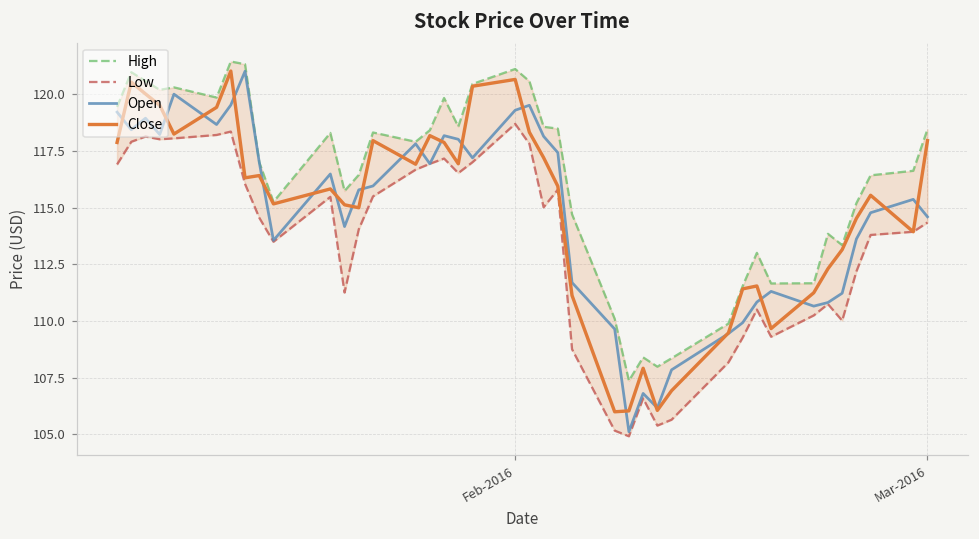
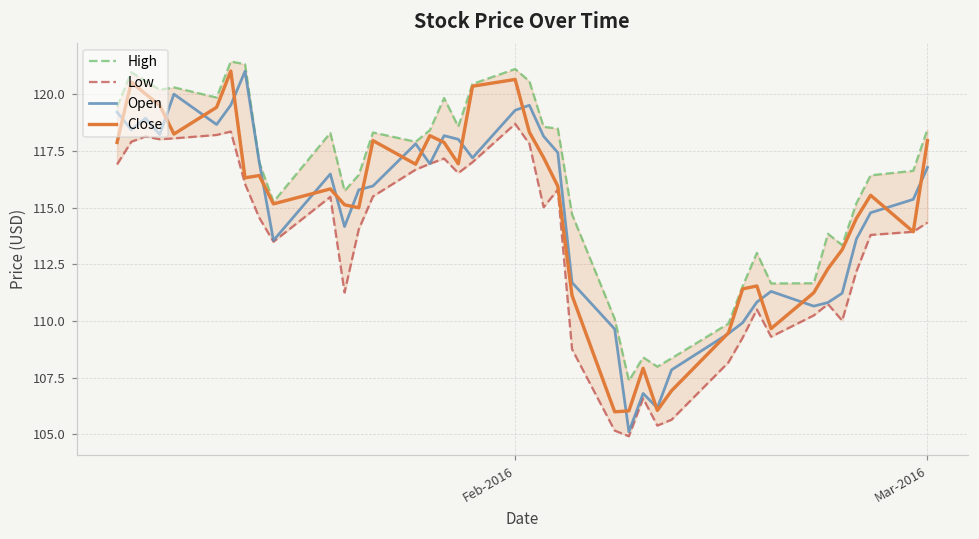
Open, Mar-2016: 114.6 -> 116.8
